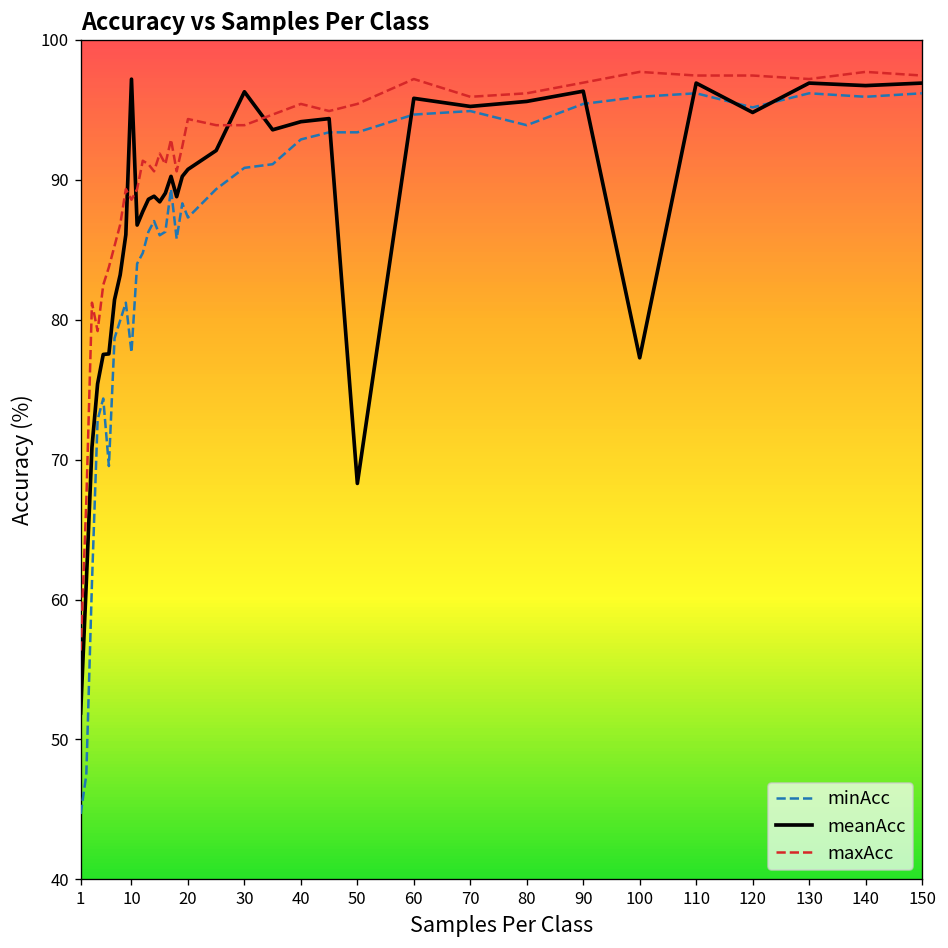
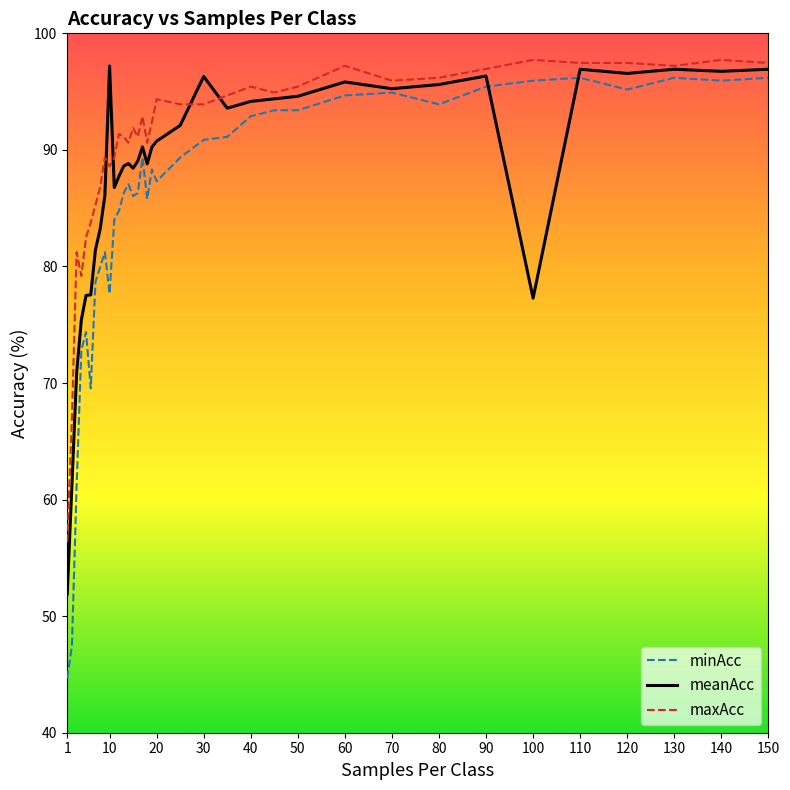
meanAcc, 50: 68.3 -> 94.6
meanAcc, 120: 94.8 -> 96.6
